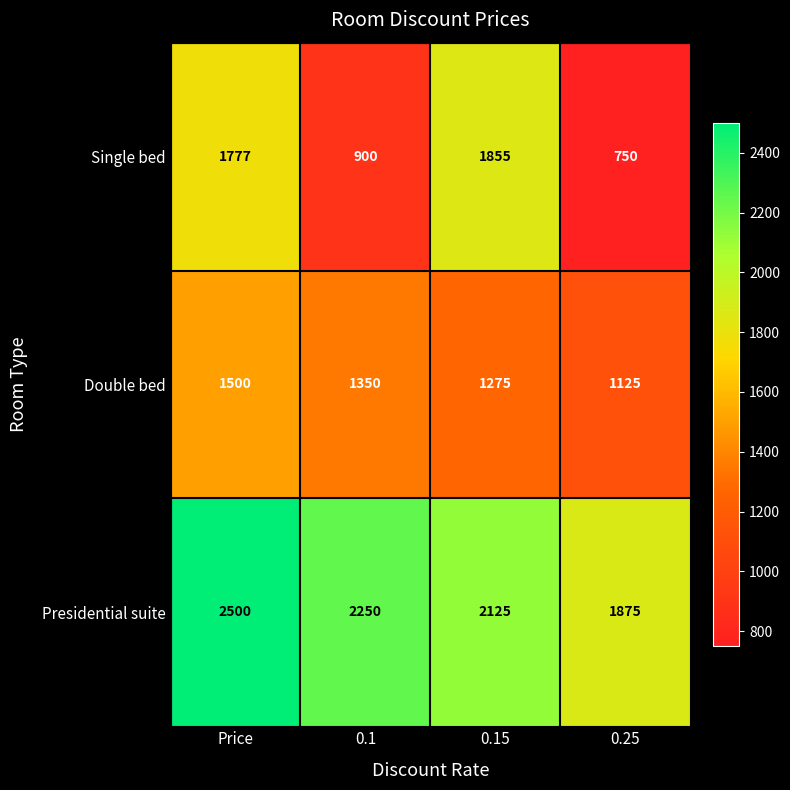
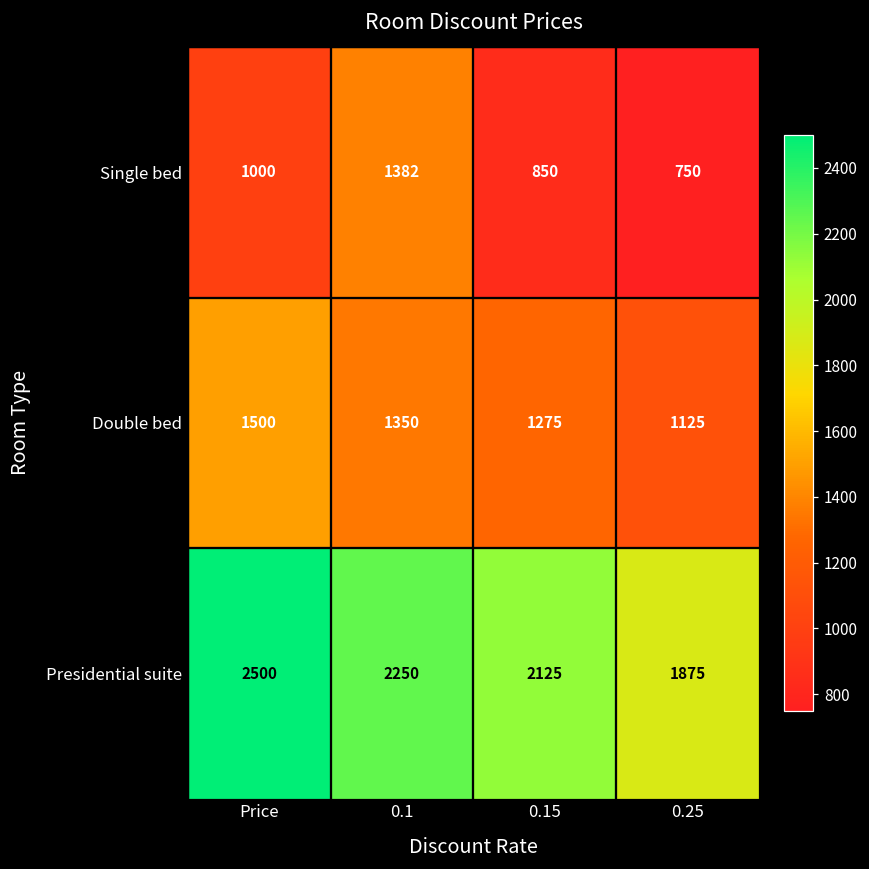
Single bed, Price: 1777 -> 1000
Single bed, 0.1: 900 -> 1382
Single bed, 0.15: 1855 -> 850
